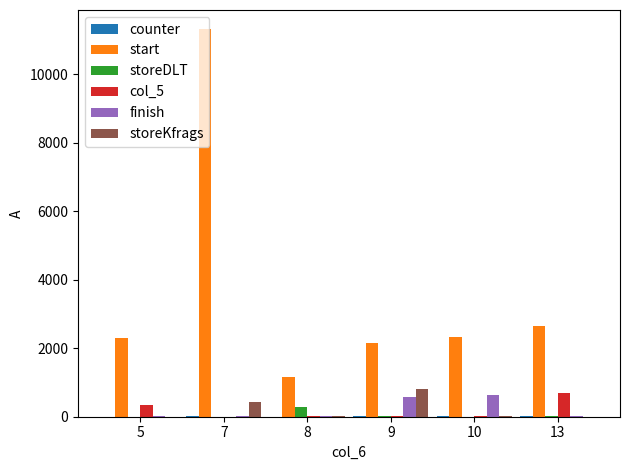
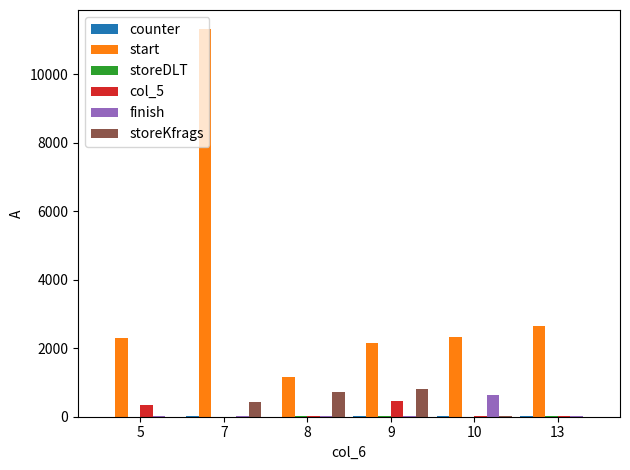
storeDLT, 8: 300 -> 0
storeKfrags, 8: 0 -> 700
col_5, 9: 0 -> 400
finish, 9: 600 -> 0
col_5, 13: 700 -> 0
